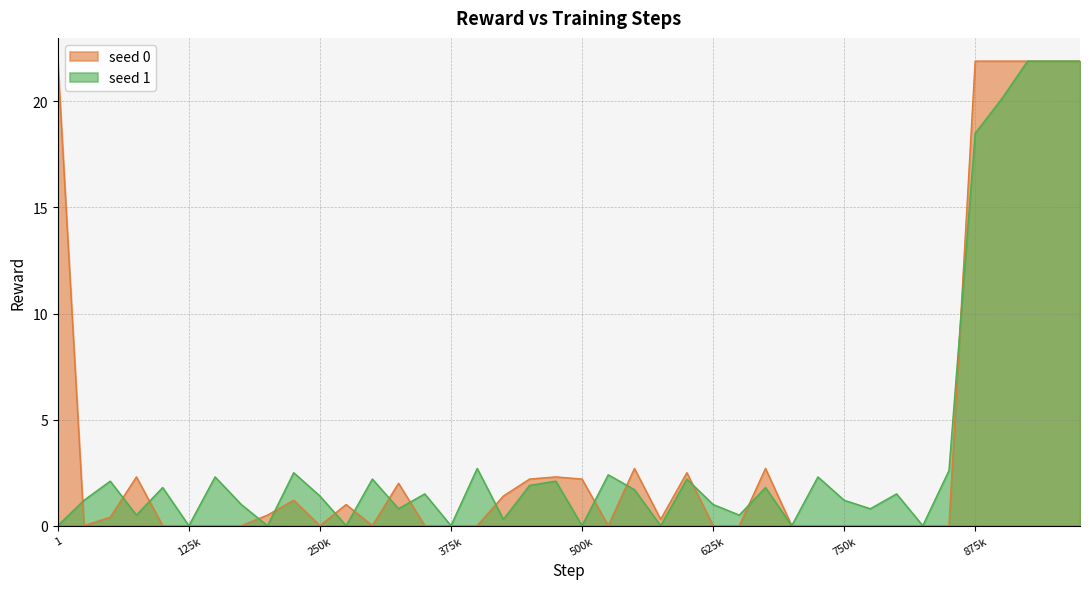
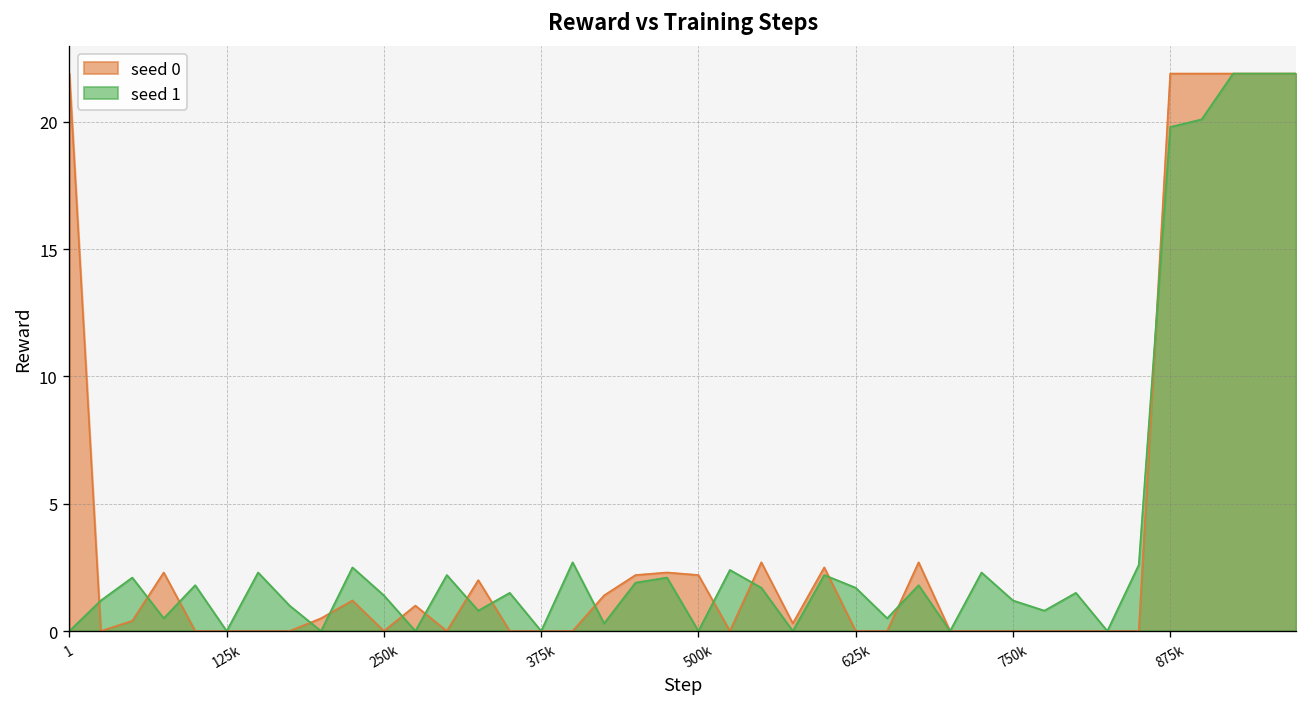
seed 1, 625k: 1.0 -> 1.7
seed 1, 875k: 18.5 -> 19.8
